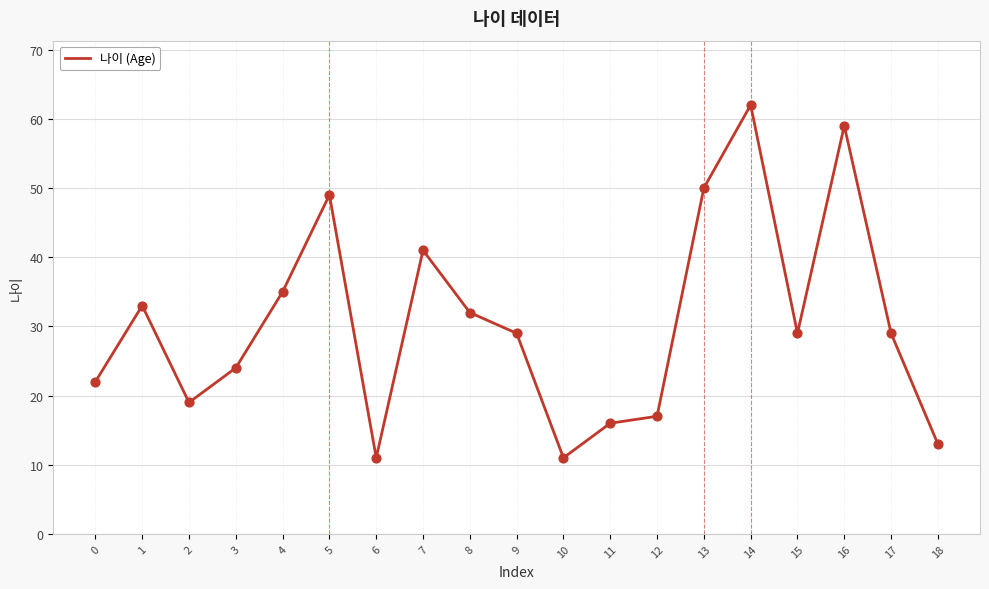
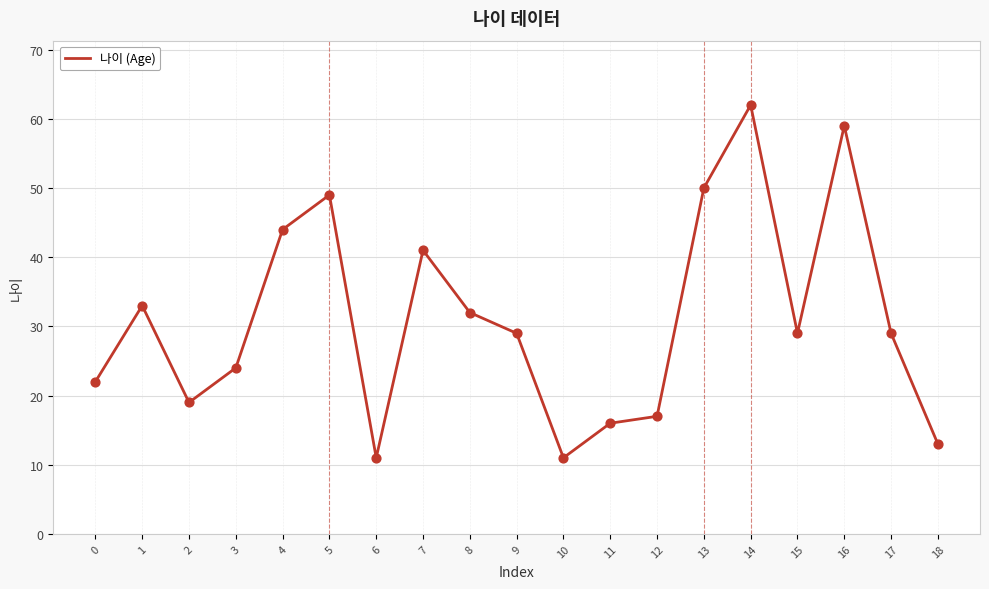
4: 35 -> 44
